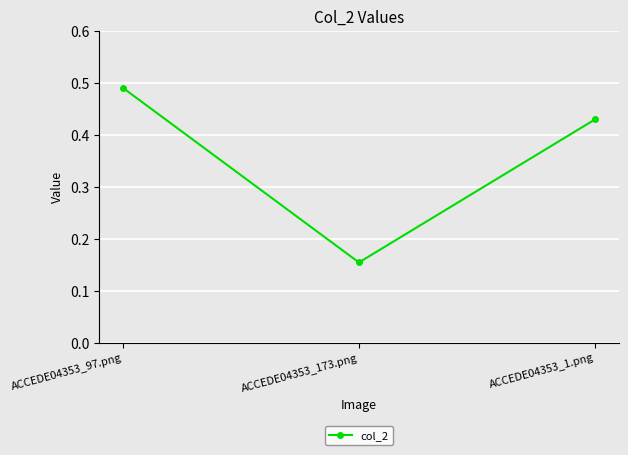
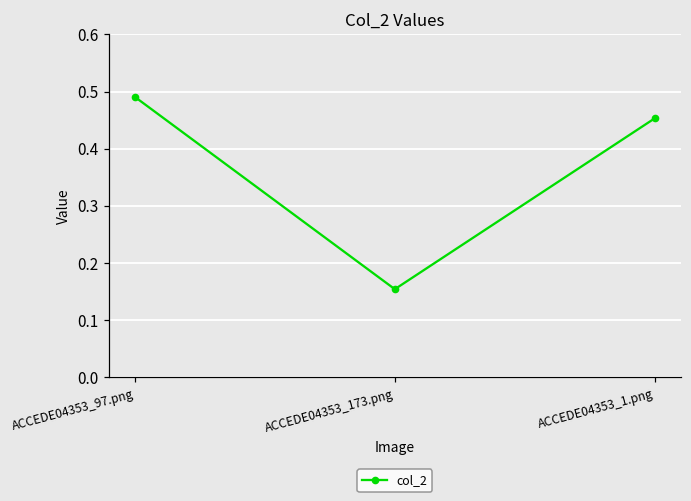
ACCEDE04353_1.png: 0.43 -> 0.45
